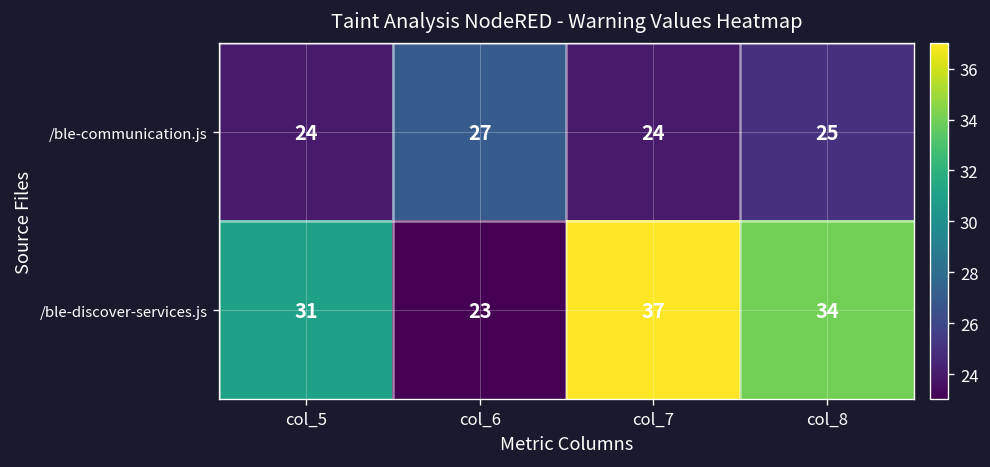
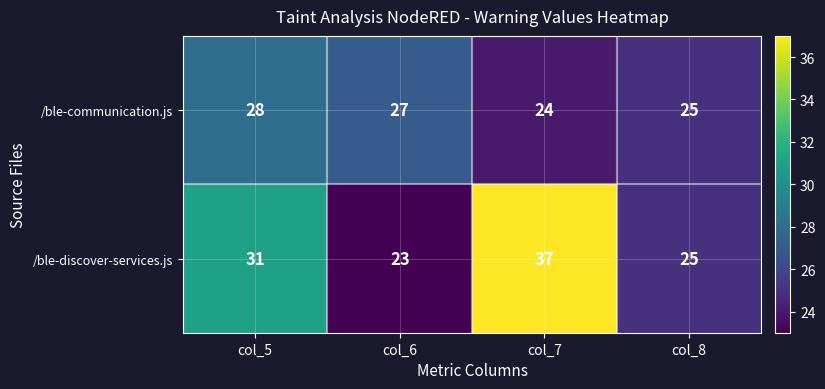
/ble-communication.js, col_5: 24 -> 28
/ble-discover-services.js, col_8: 34 -> 25
